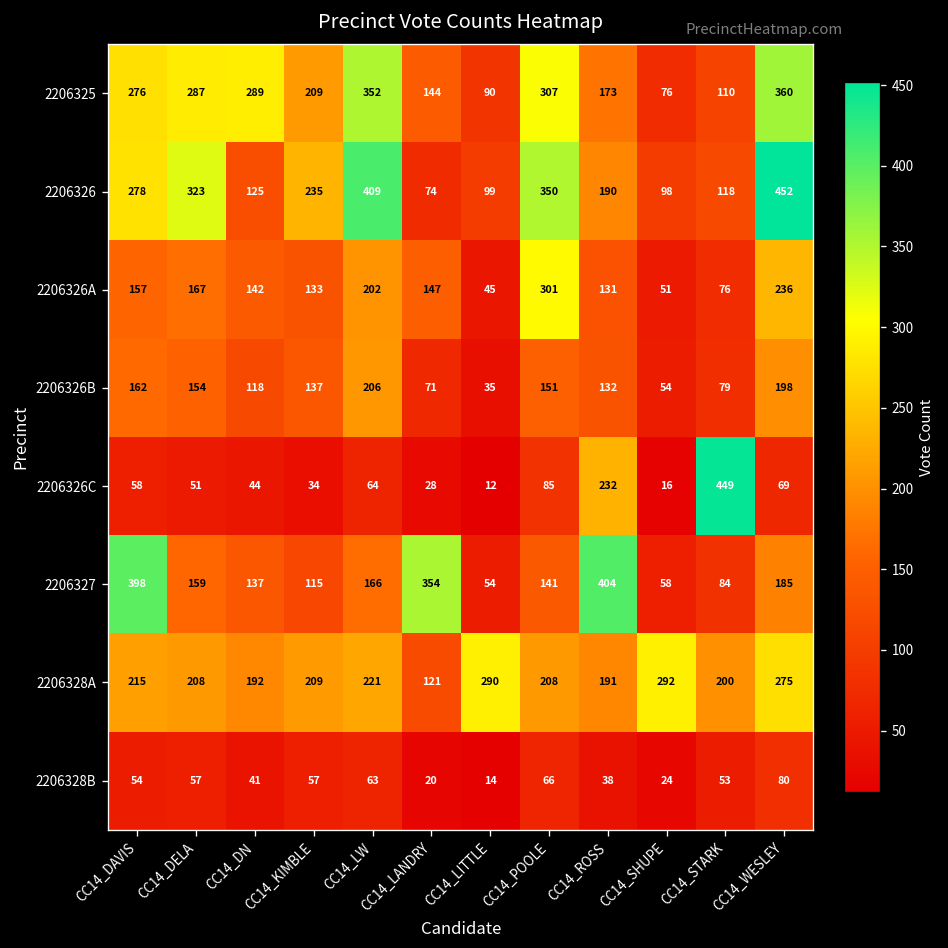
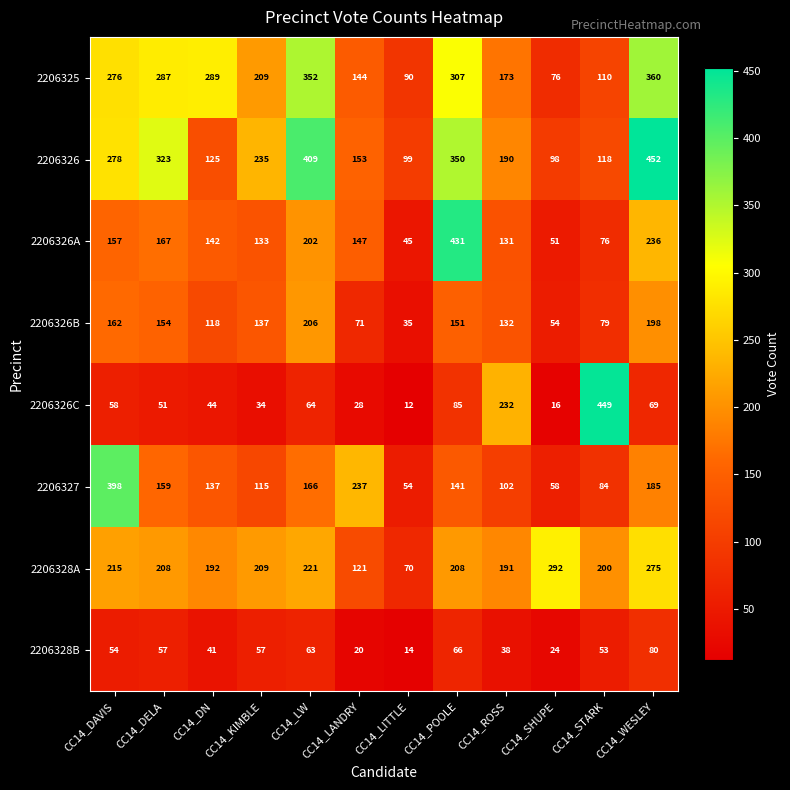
2206326, CC14_LANDRY: 74 -> 153
2206326A, CC14_POOLE: 301 -> 431
2206327, CC14_LANDRY: 354 -> 237
2206327, CC14_ROSS: 404 -> 102
2206328A, CC14_LITTLE: 290 -> 70
